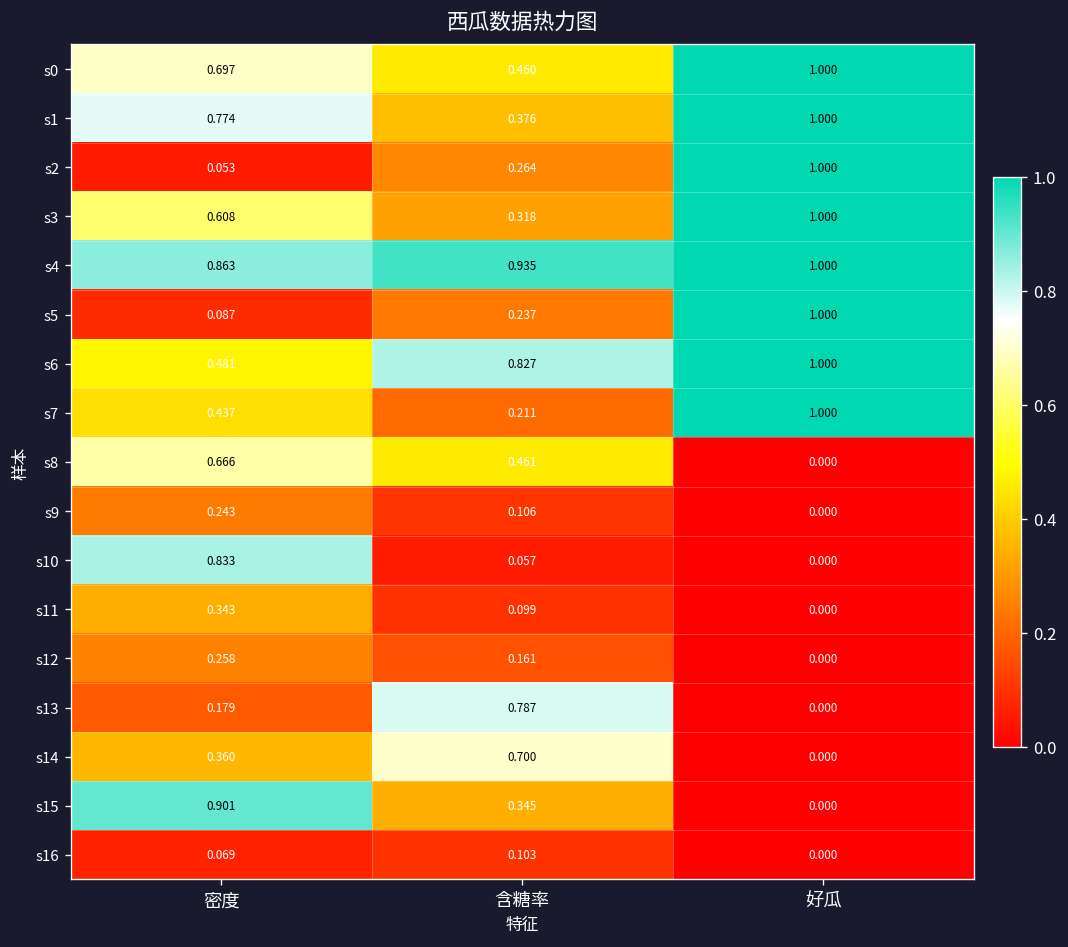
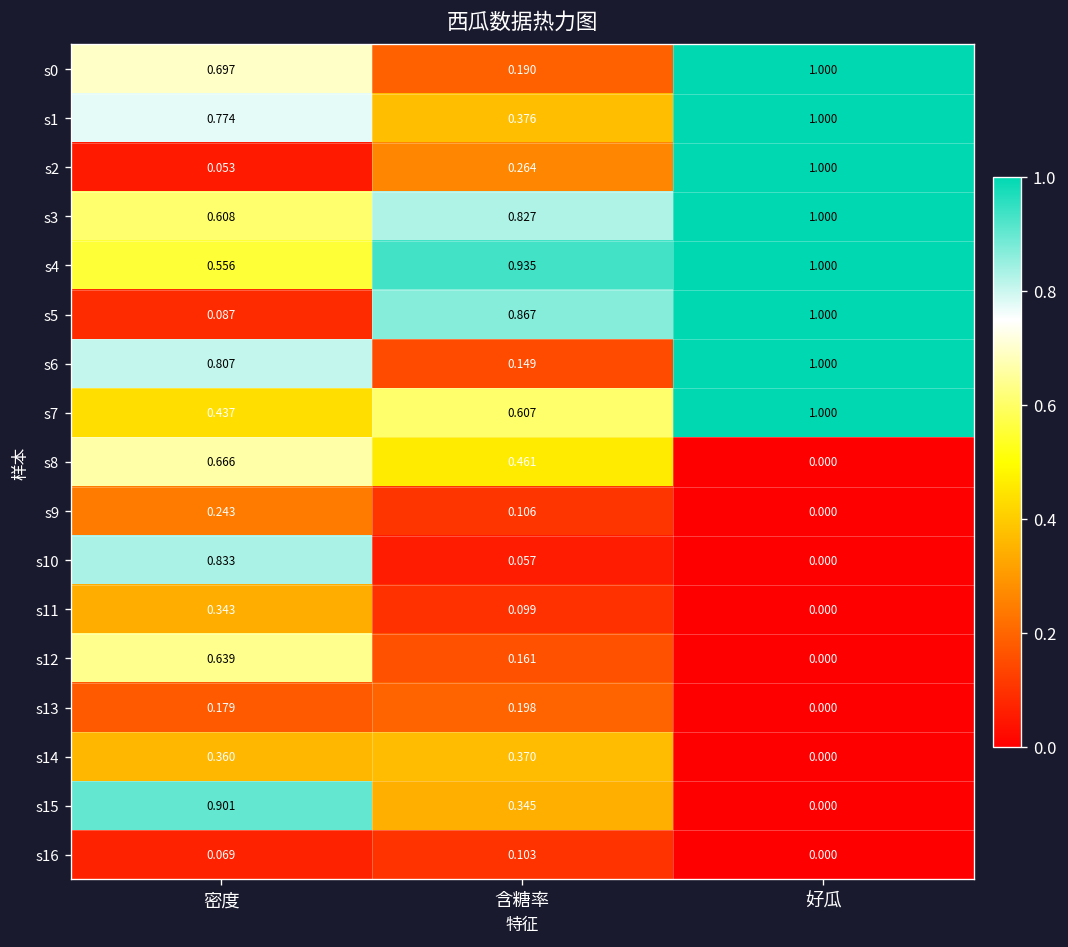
s0, 含糖率: 0.460 -> 0.190
s3, 含糖率: 0.318 -> 0.827
s4, 密度: 0.863 -> 0.556
s5, 含糖率: 0.237 -> 0.867
s6, 密度: 0.481 -> 0.807
s6, 含糖率: 0.827 -> 0.149
s7, 含糖率: 0.211 -> 0.607
s12, 密度: 0.258 -> 0.639
s13, 含糖率: 0.787 -> 0.198
s14, 含糖率: 0.700 -> 0.370
